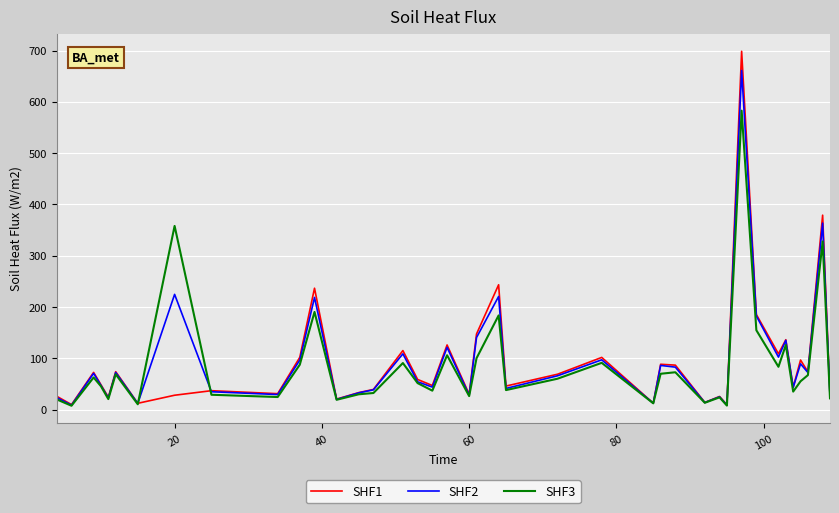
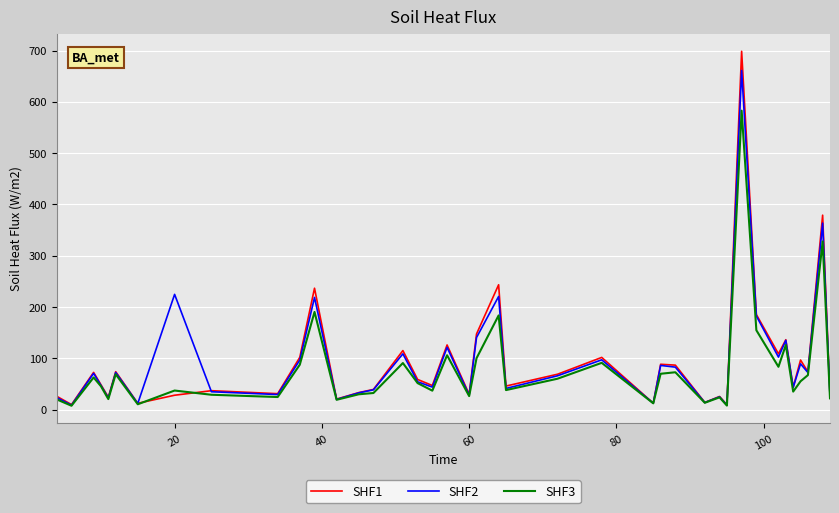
SHF3, 20: 360 -> 40
